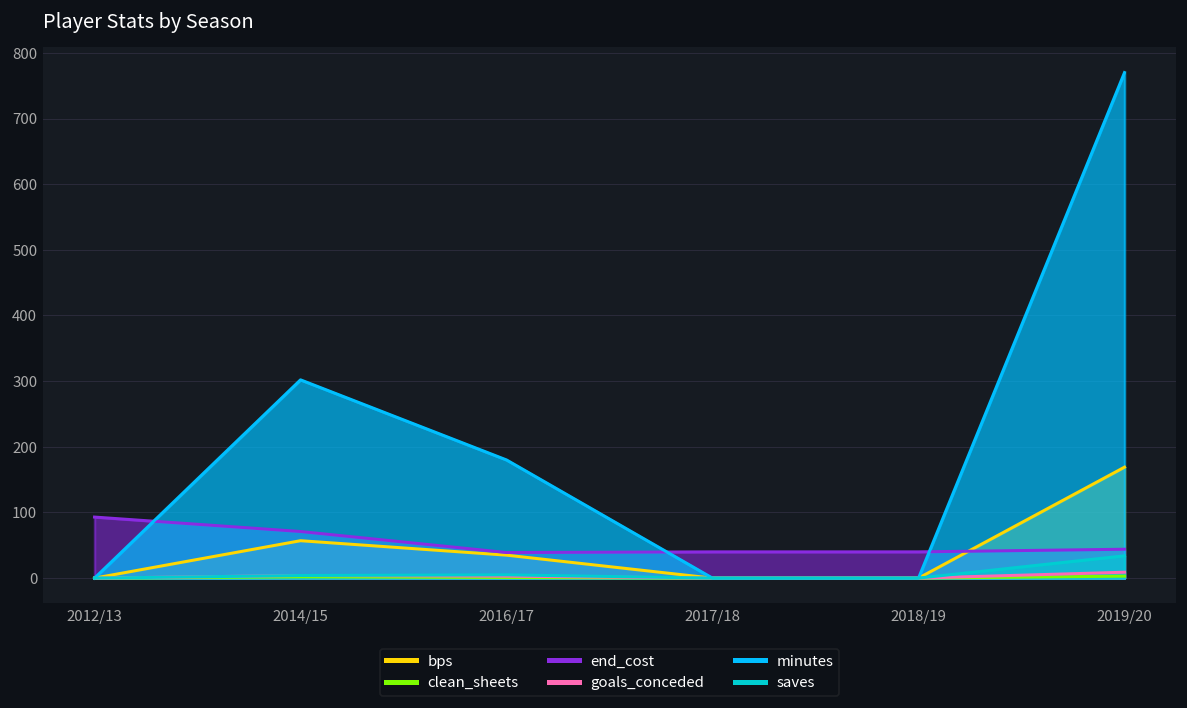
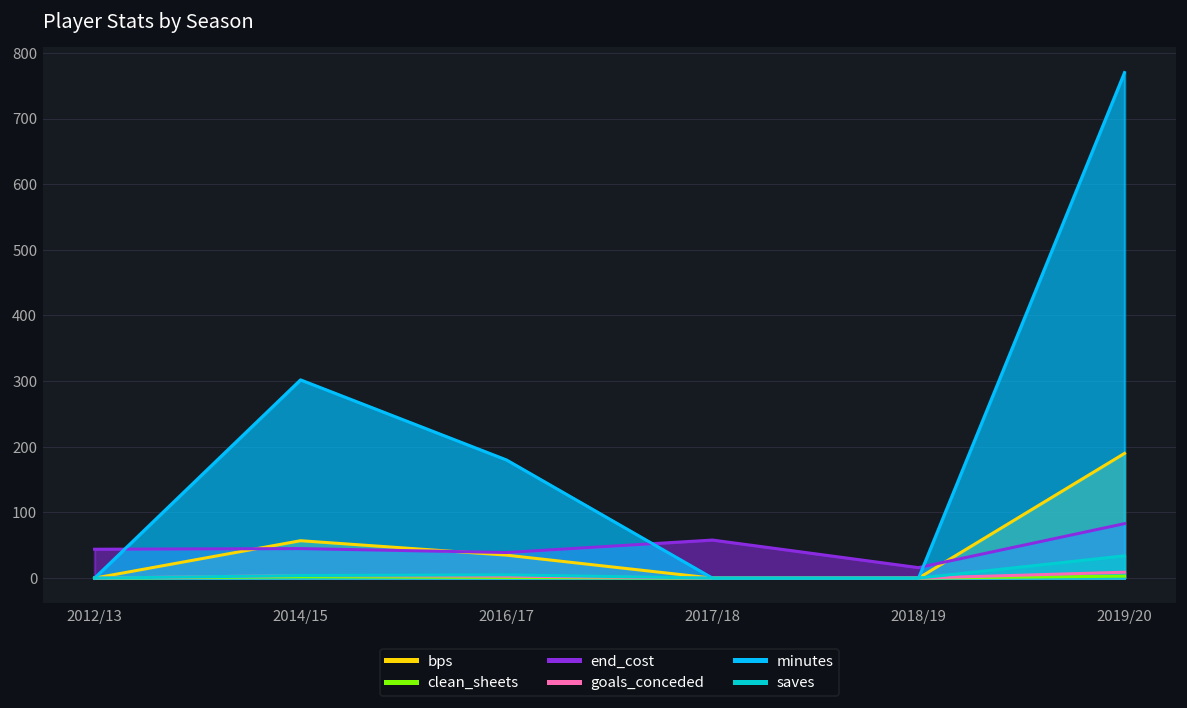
end_cost, 2012/13: 90 -> 40
end_cost, 2014/15: 70 -> 50
end_cost, 2017/18: 40 -> 60
end_cost, 2018/19: 40 -> 20
bps, 2019/20: 170 -> 190
end_cost, 2019/20: 40 -> 80
